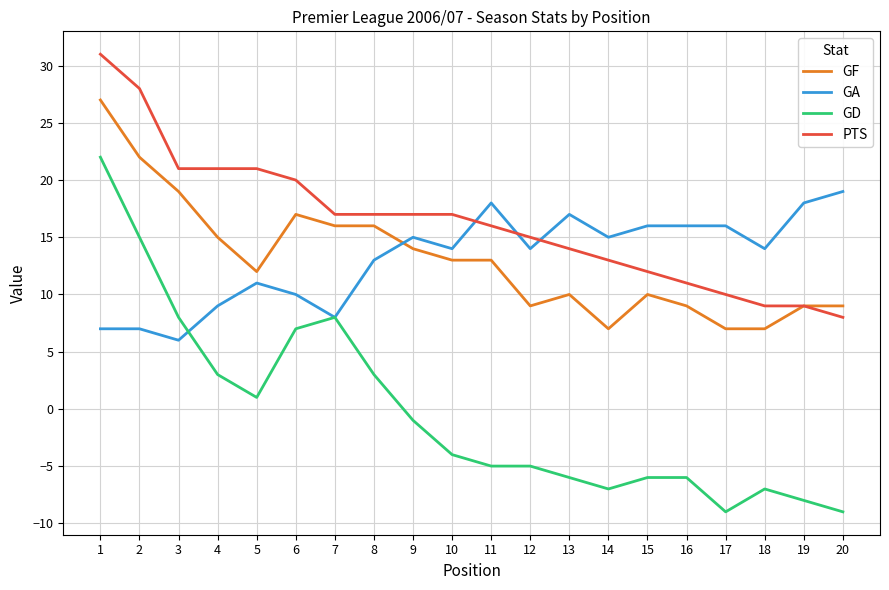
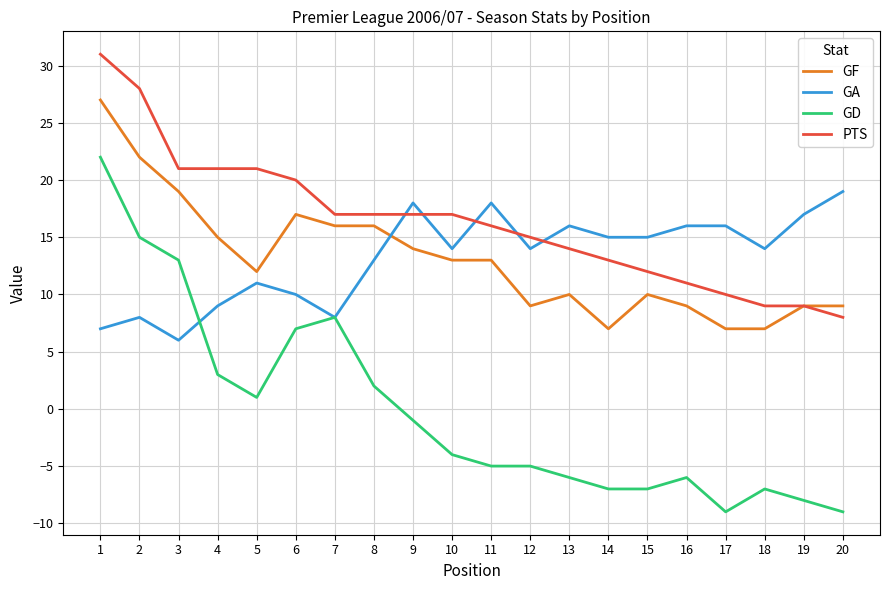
GA, 2: 7 -> 8
GD, 3: 8 -> 13
GD, 8: 3 -> 2
GA, 9: 15 -> 18
GA, 13: 17 -> 16
GA, 15: 16 -> 15
GD, 15: -6 -> -7
GA, 19: 18 -> 17
